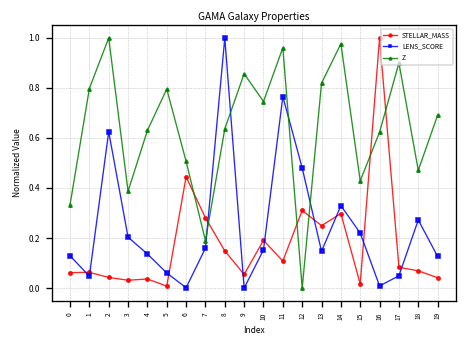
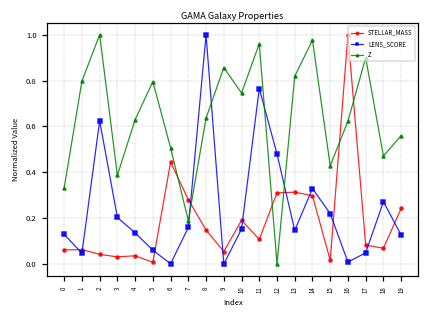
STELLAR_MASS, 13: 0.25 -> 0.31
STELLAR_MASS, 19: 0.04 -> 0.24
Z, 19: 0.69 -> 0.56
